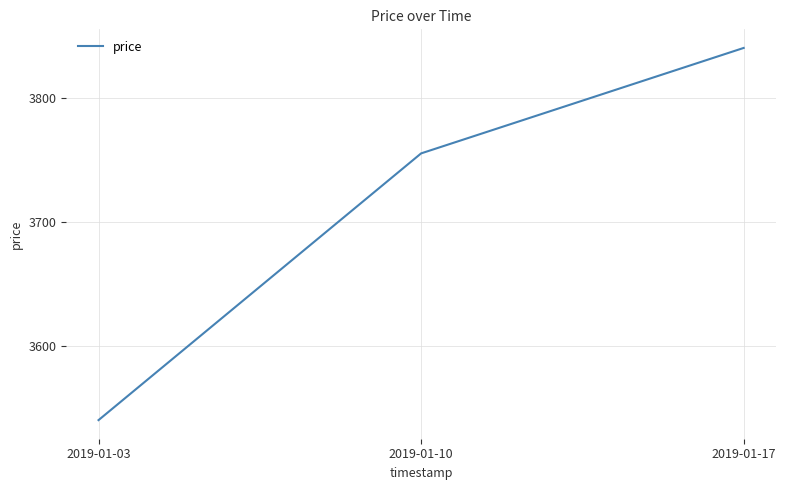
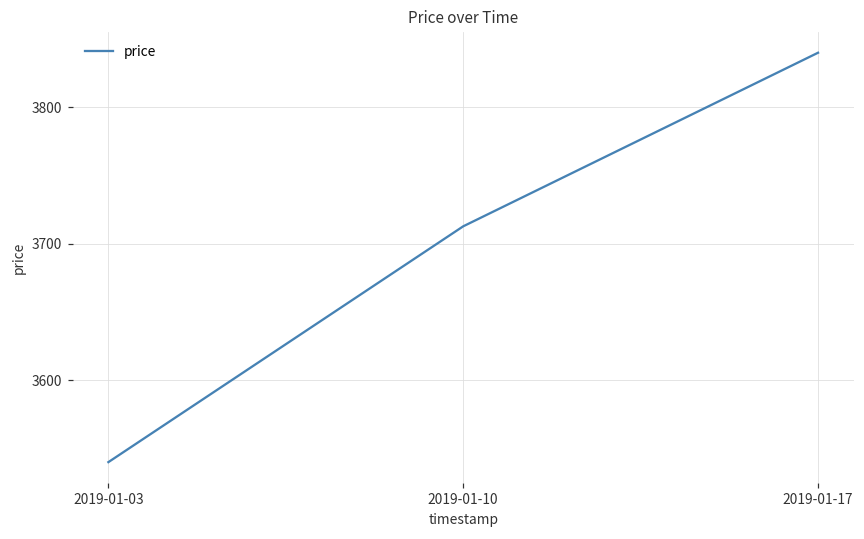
2019-01-10: 3755 -> 3713
